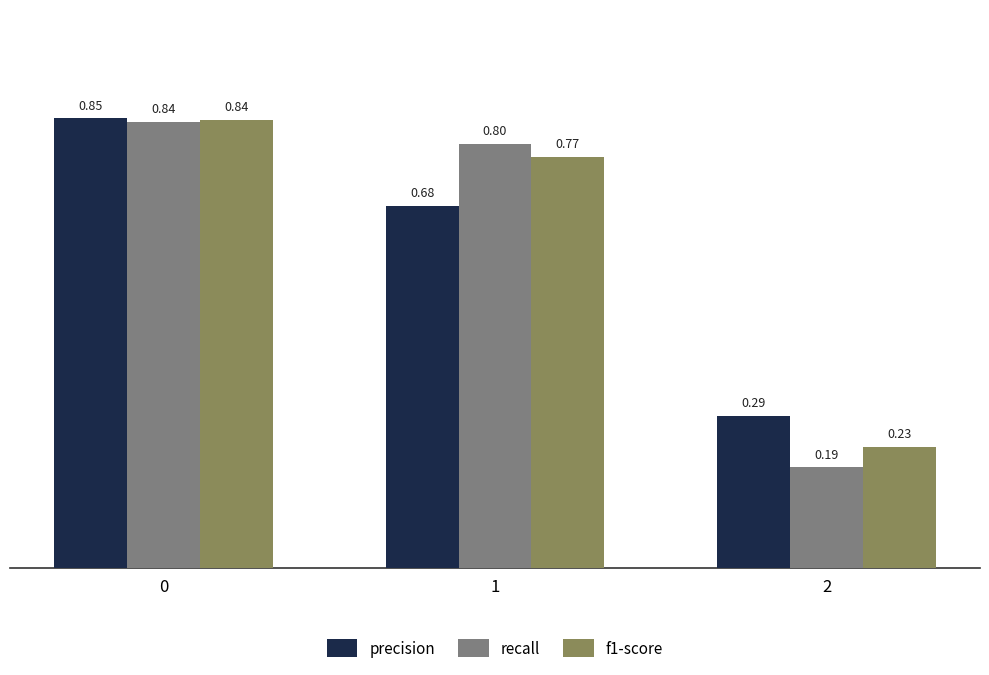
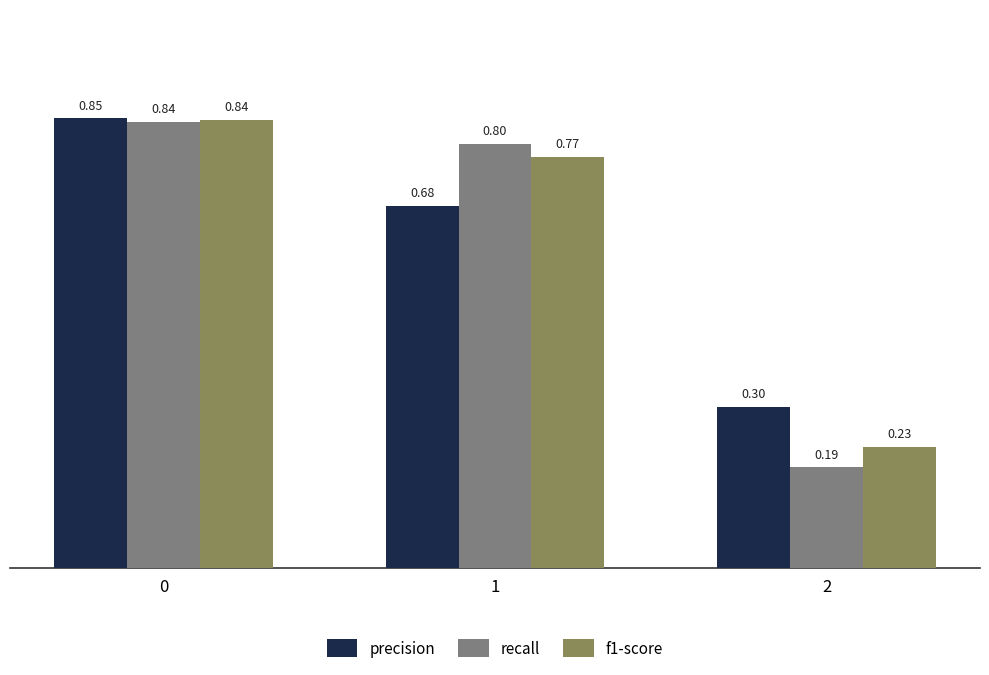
precision, 2: 0.29 -> 0.30
